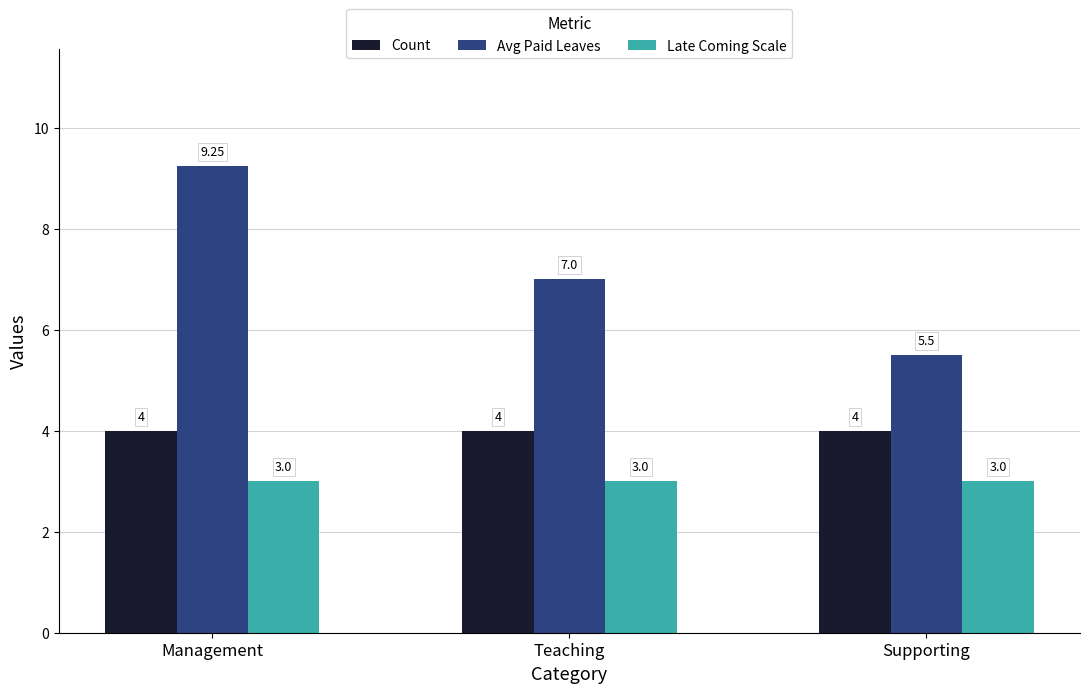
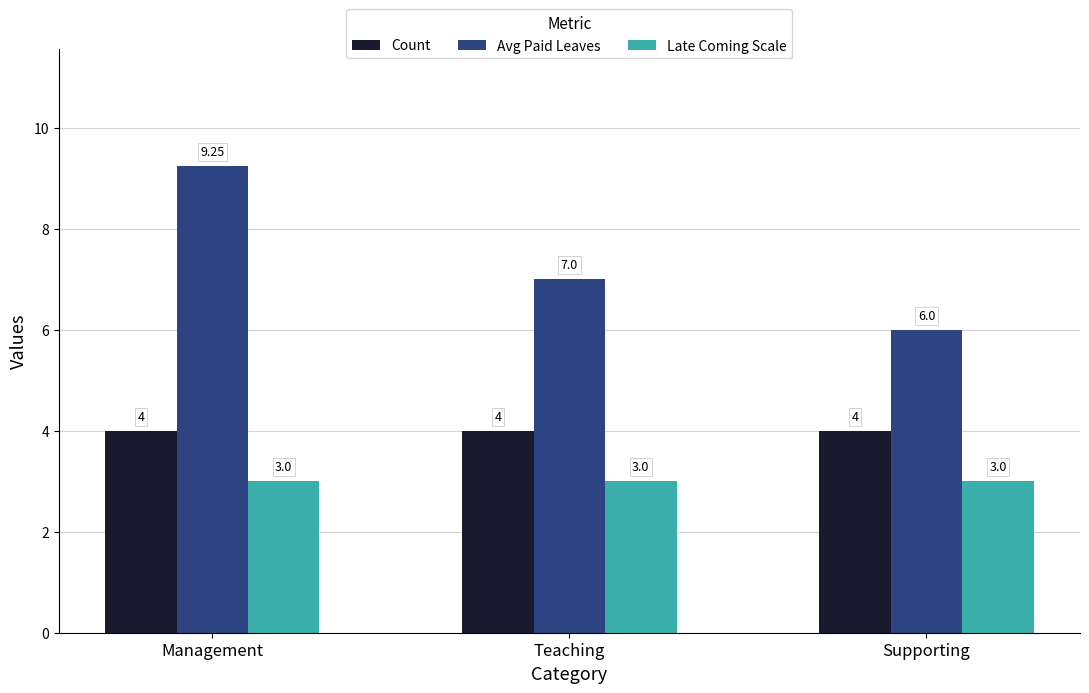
Avg Paid Leaves, Supporting: 5.5 -> 6.0
